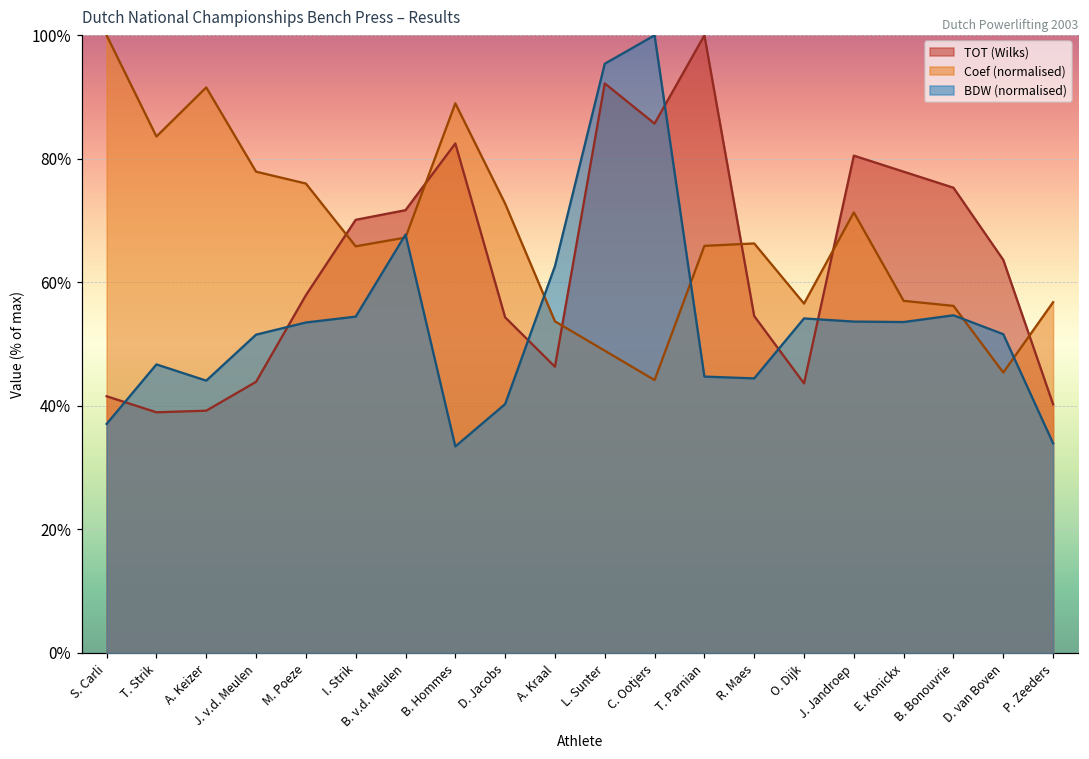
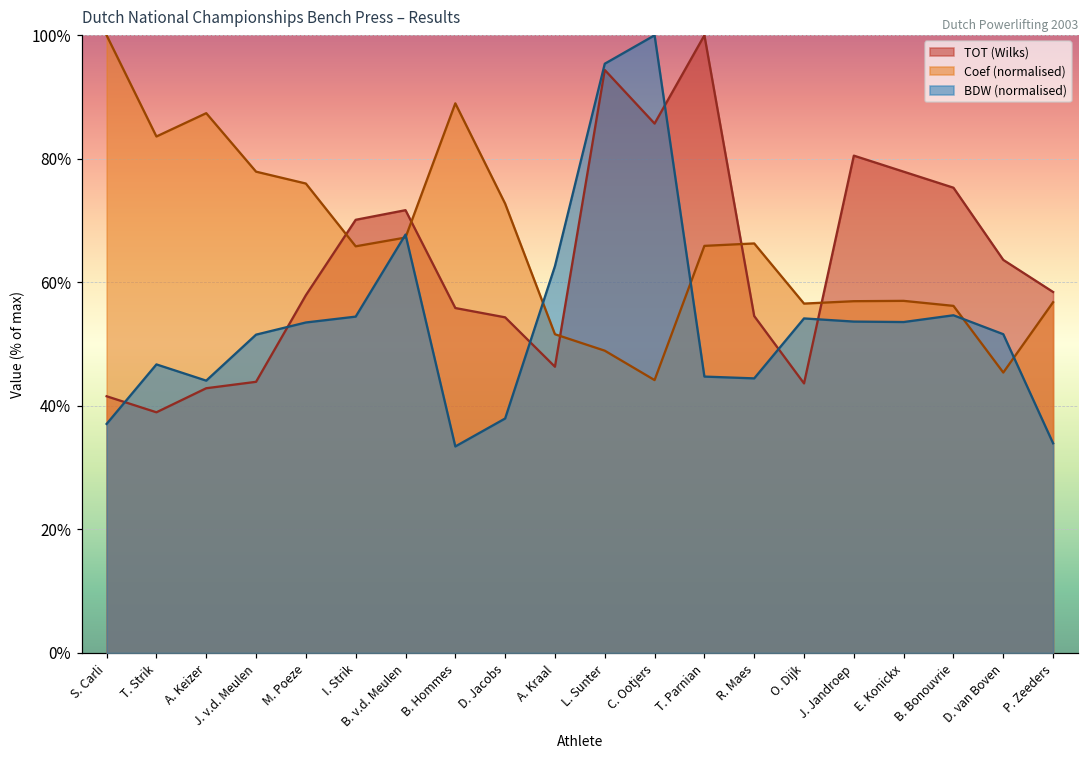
TOT (Wilks), A. Keizer: 39% -> 43%
Coef (normalised), A. Keizer: 92% -> 87%
TOT (Wilks), B. Hommes: 82% -> 56%
BDW (normalised), D. Jacobs: 40% -> 38%
Coef (normalised), A. Kraal: 54% -> 52%
TOT (Wilks), L. Sunter: 92% -> 94%
Coef (normalised), J. Jandroep: 71% -> 57%
TOT (Wilks), P. Zeeders: 40% -> 58%
